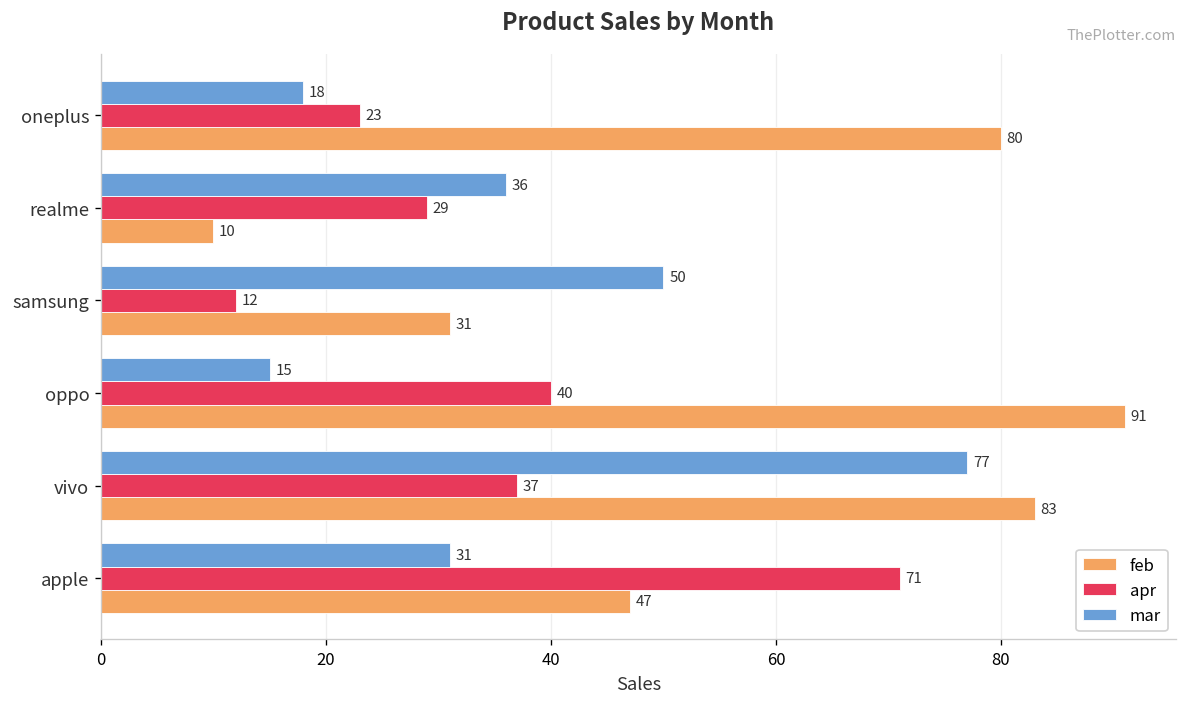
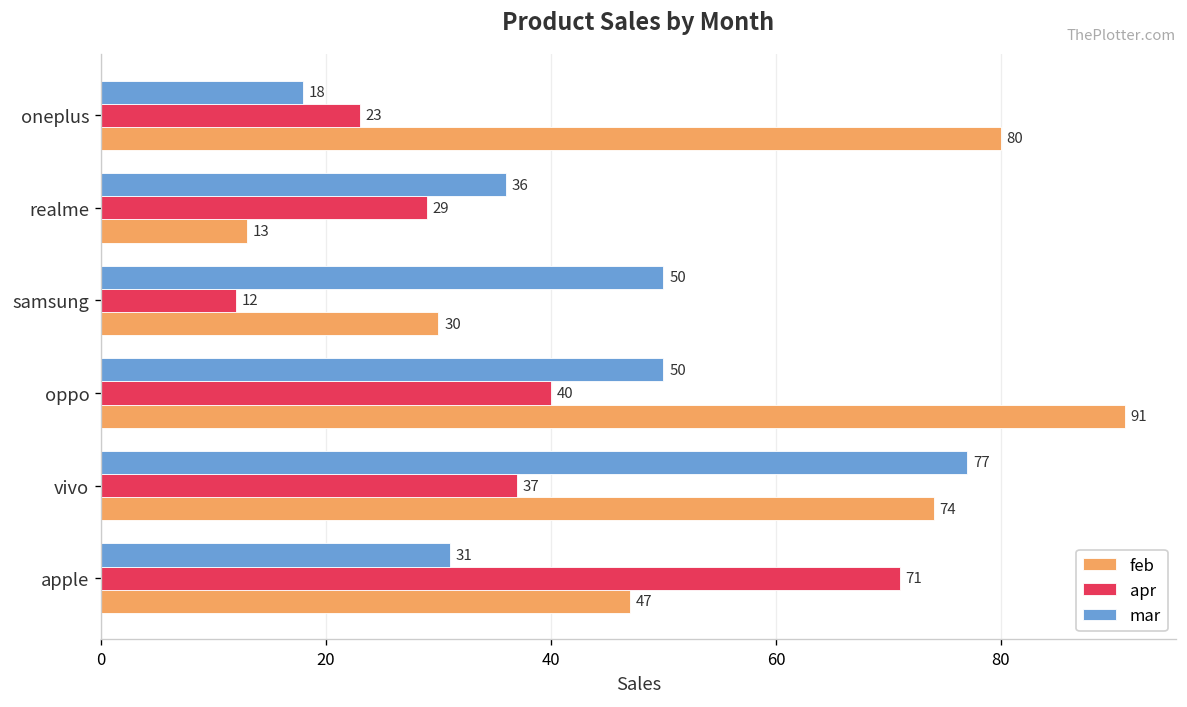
feb, realme: 10 -> 13
feb, samsung: 31 -> 30
mar, oppo: 15 -> 50
feb, vivo: 83 -> 74
